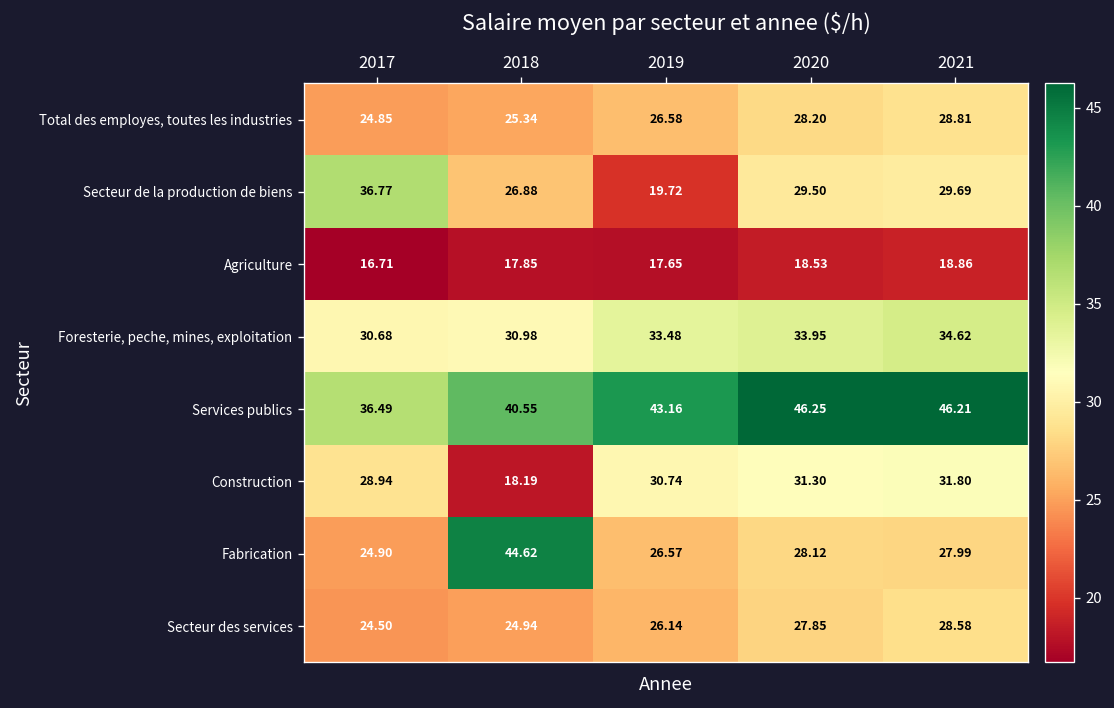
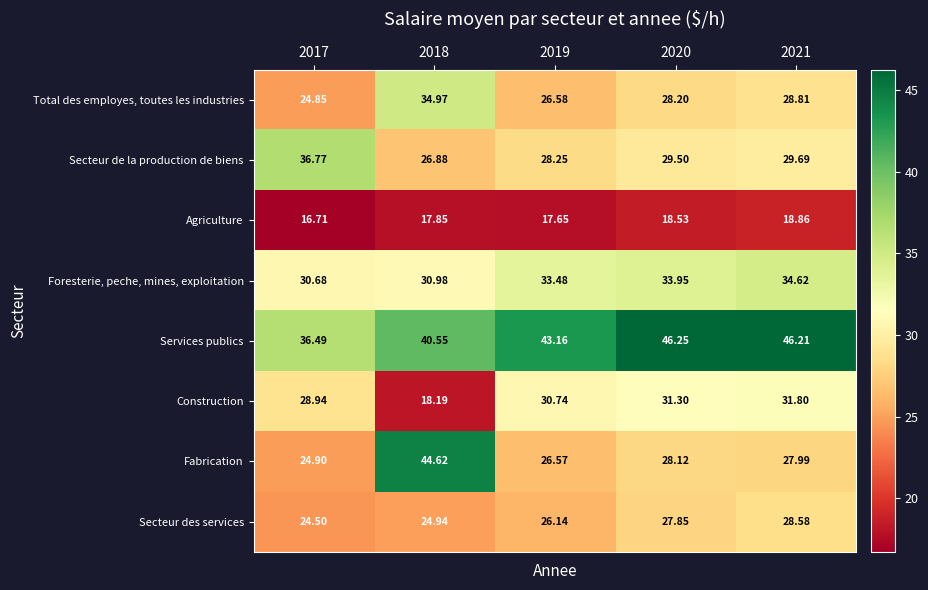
Total des employes, toutes les industries, 2018: 25.34 -> 34.97
Secteur de la production de biens, 2019: 19.72 -> 28.25
